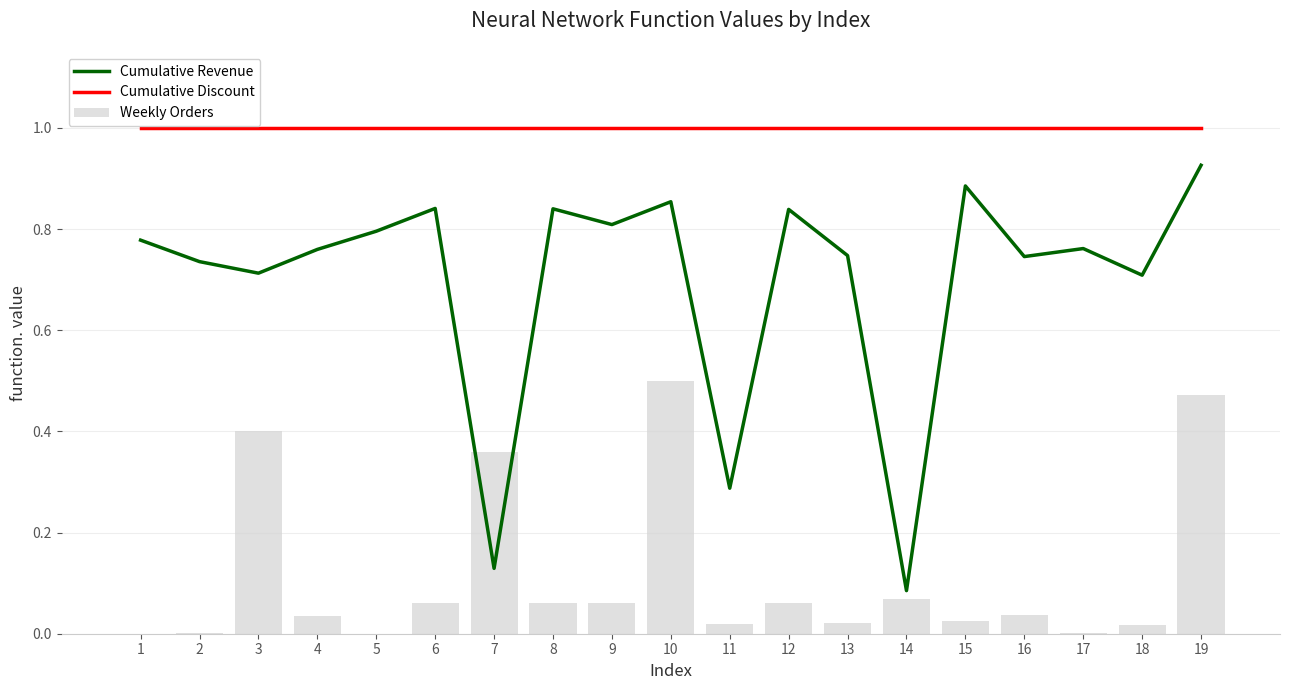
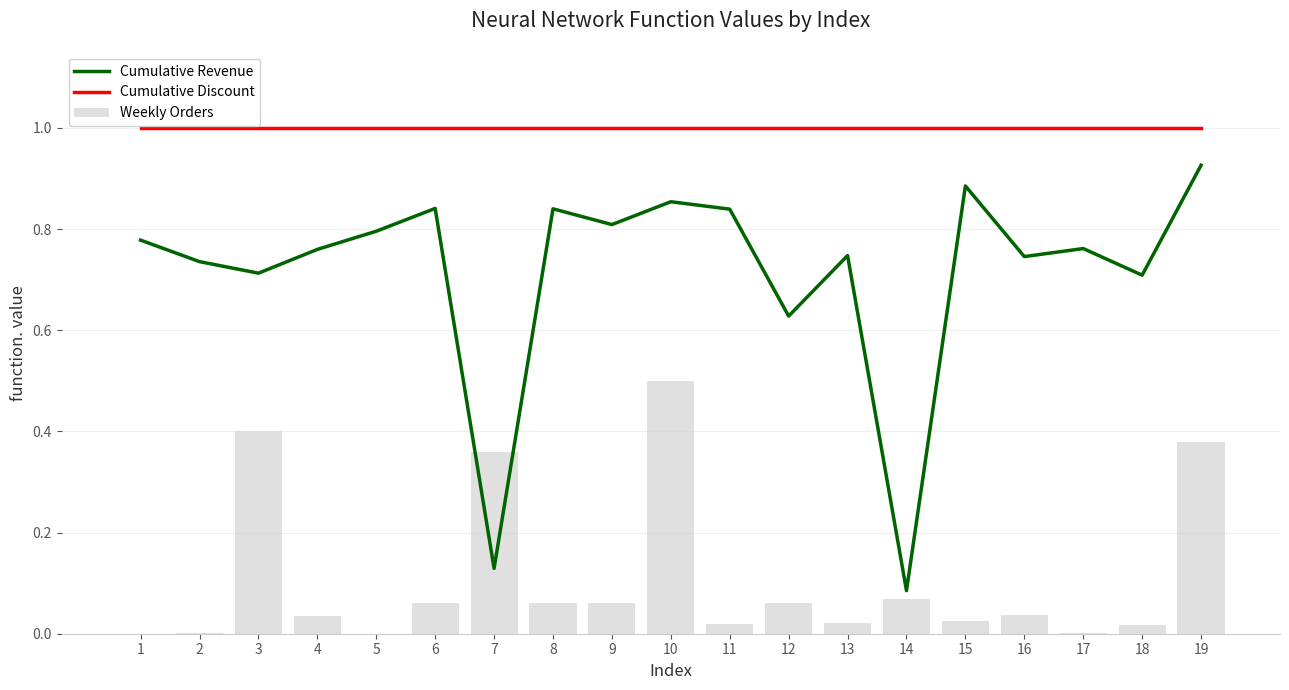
Cumulative Revenue, 11: 0.29 -> 0.84
Cumulative Revenue, 12: 0.84 -> 0.63
Weekly Orders, 19: 0.47 -> 0.38
